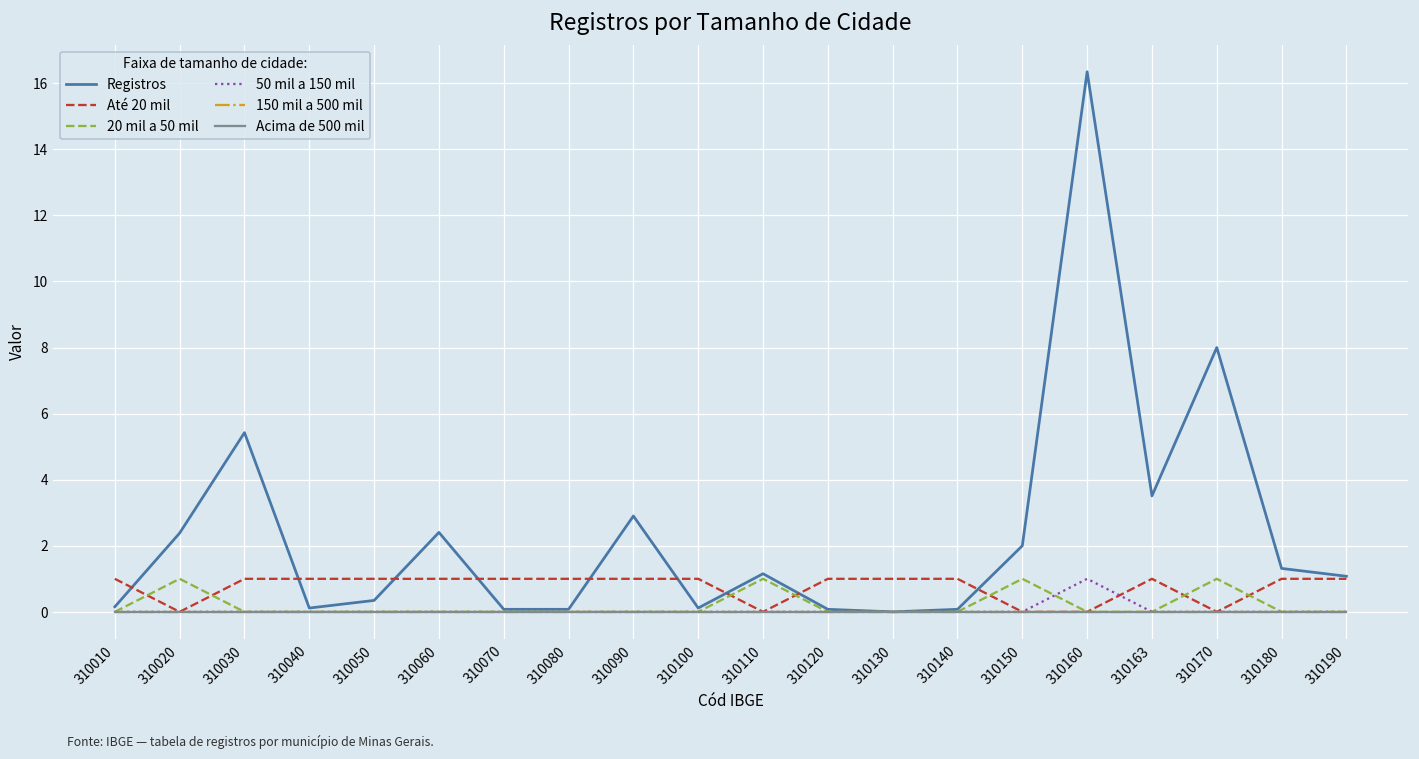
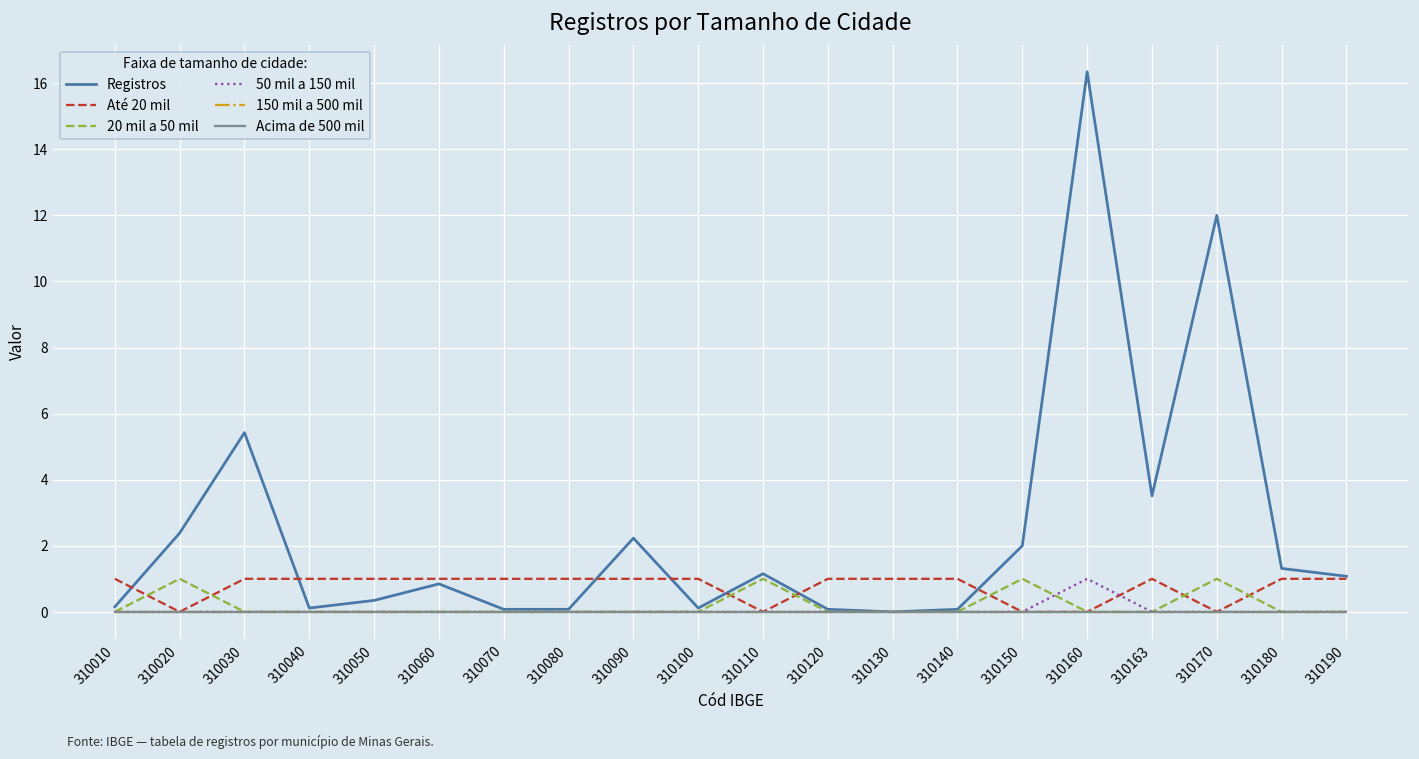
Registros, 310060: 2.4 -> 0.8
Registros, 310090: 2.9 -> 2.2
Registros, 310170: 8 -> 12
